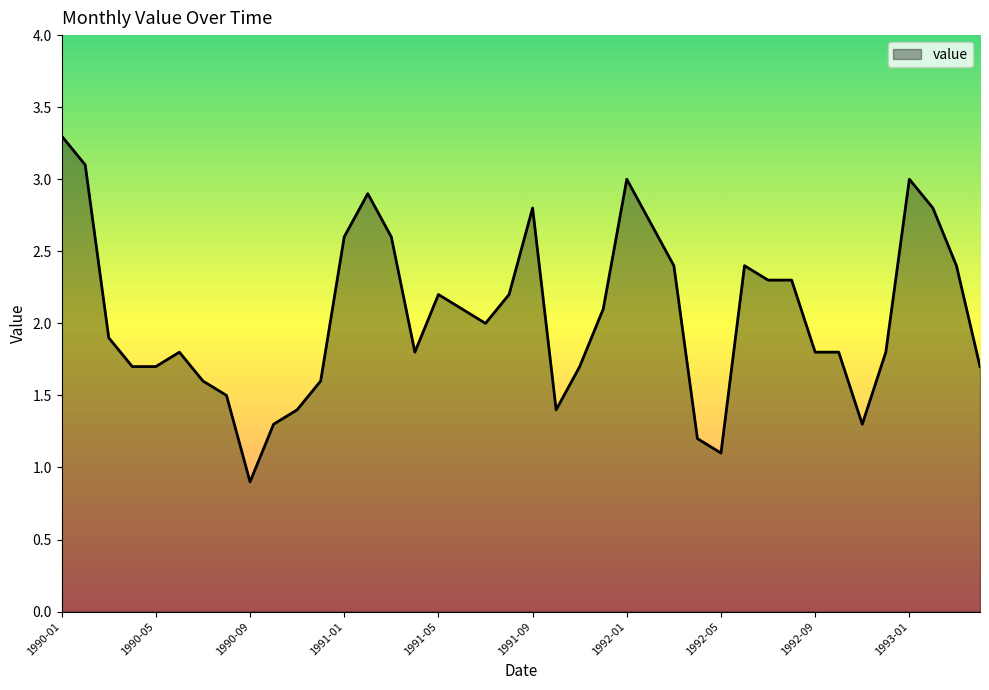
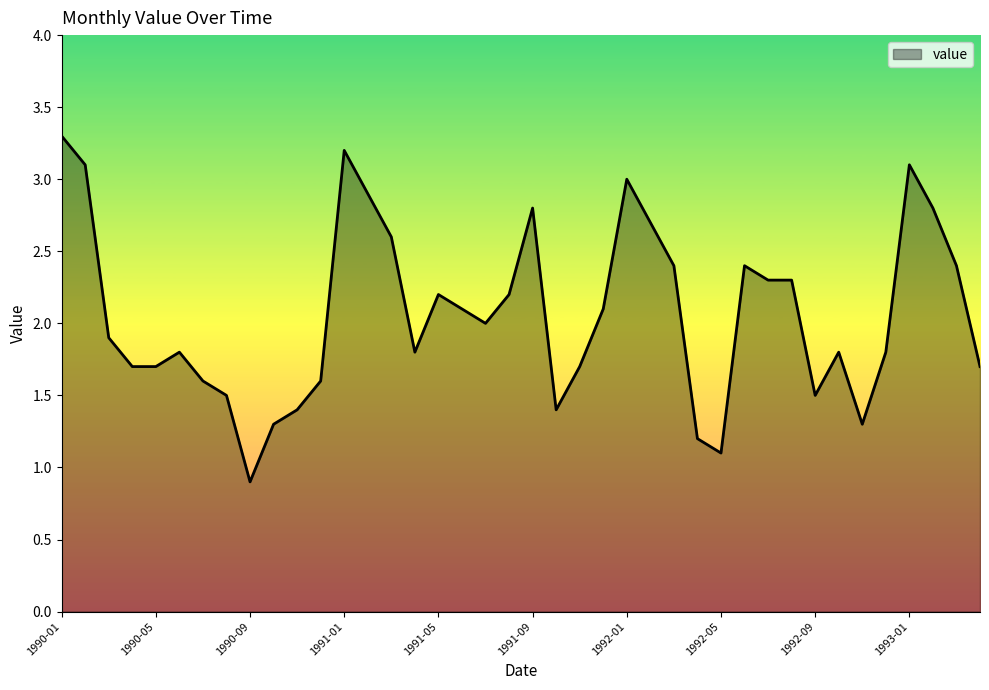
1991-01: 2.6 -> 3.2
1992-09: 1.8 -> 1.5
1993-01: 3.0 -> 3.1
